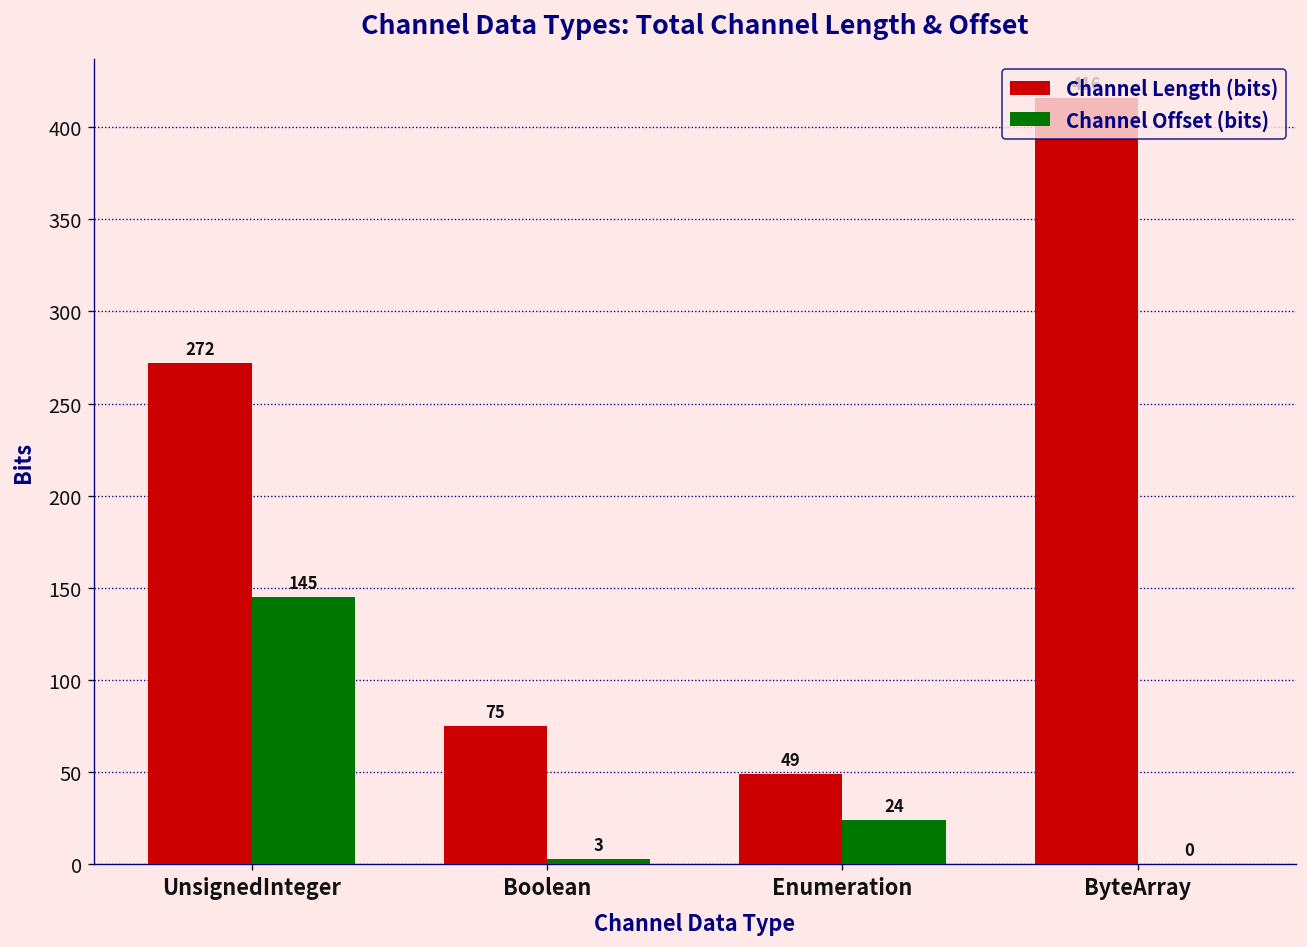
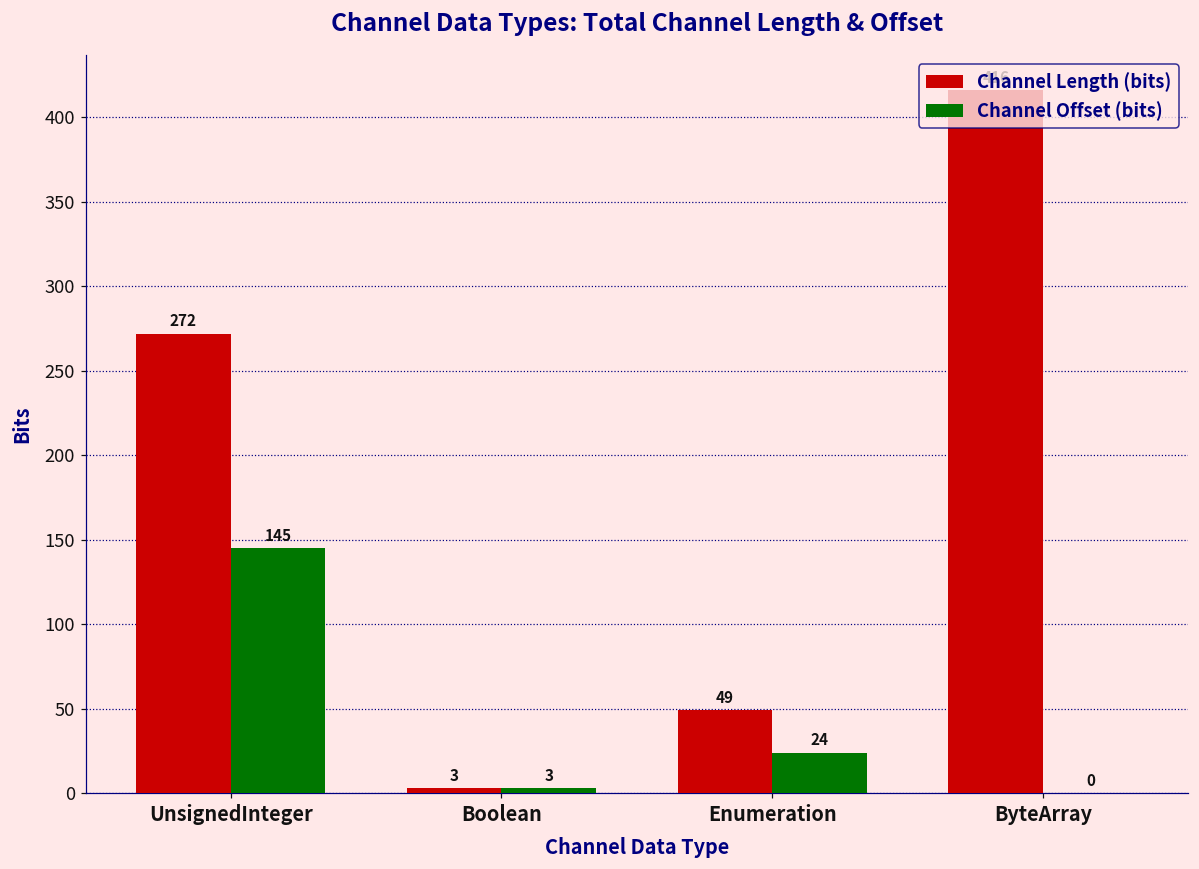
Channel Length (bits), Boolean: 75 -> 3
